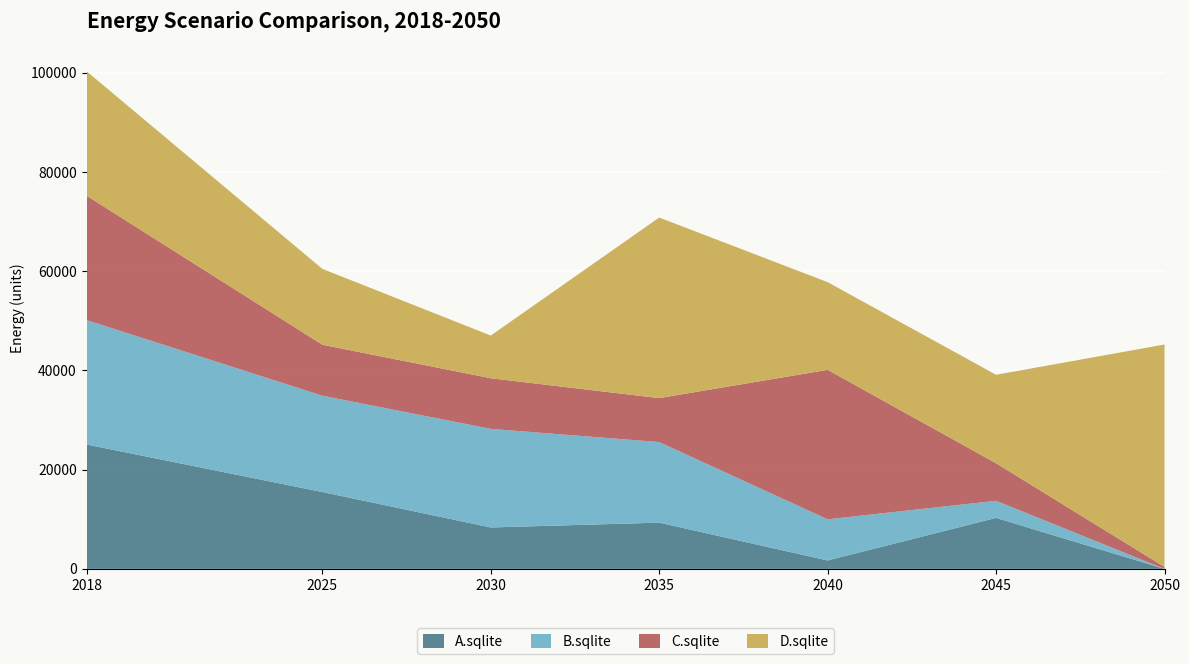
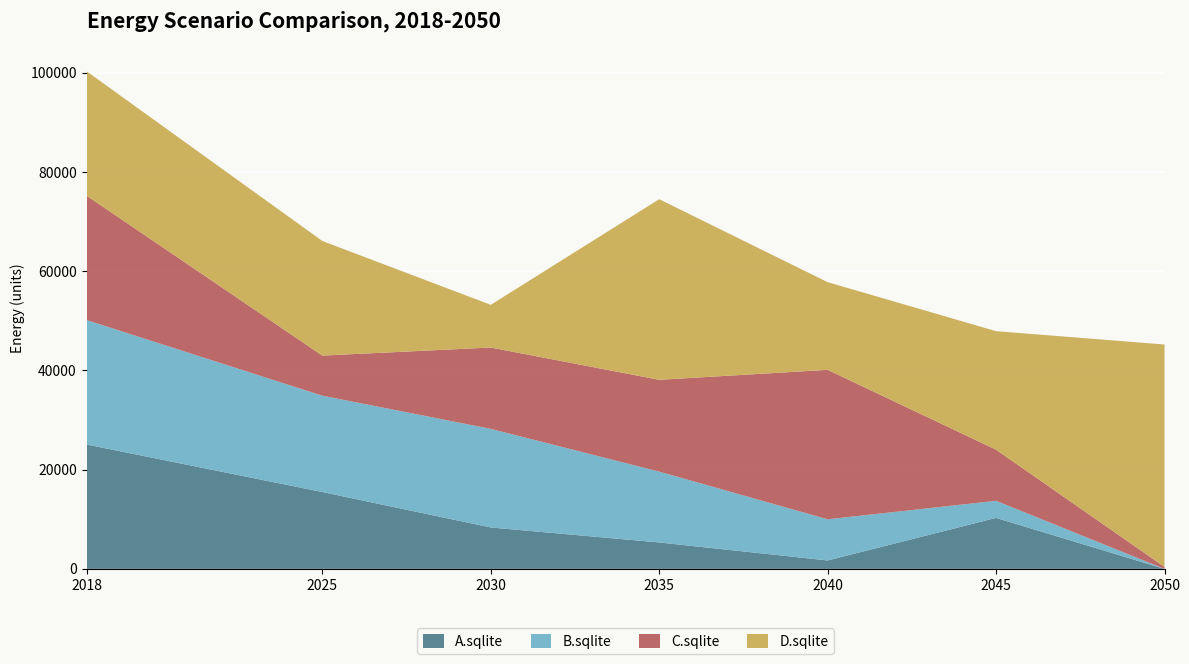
C.sqlite, 2025: 10000 -> 8000
D.sqlite, 2025: 15000 -> 23000
C.sqlite, 2030: 10000 -> 16000
A.sqlite, 2035: 9000 -> 5000
B.sqlite, 2035: 16000 -> 14000
C.sqlite, 2035: 9000 -> 19000
C.sqlite, 2045: 8000 -> 10000
D.sqlite, 2045: 18000 -> 24000
